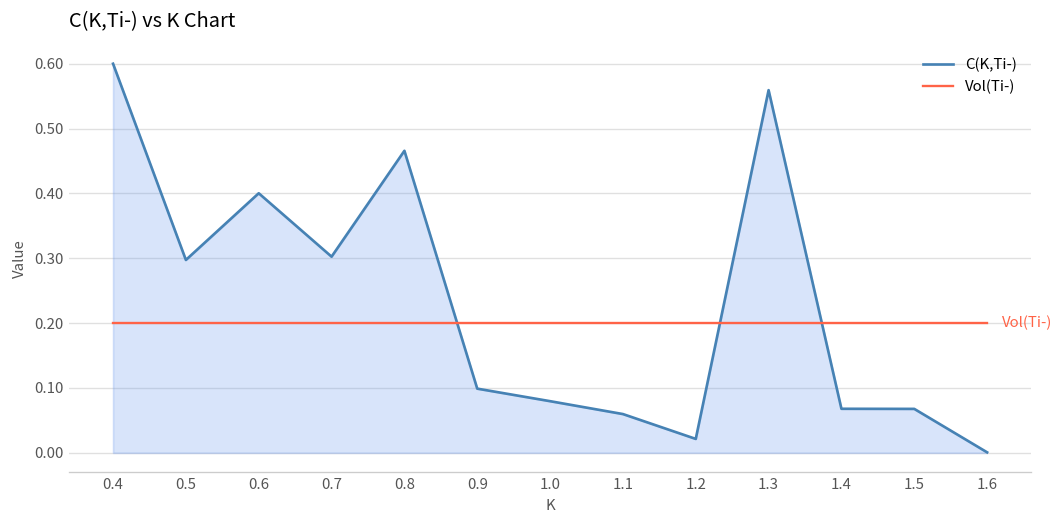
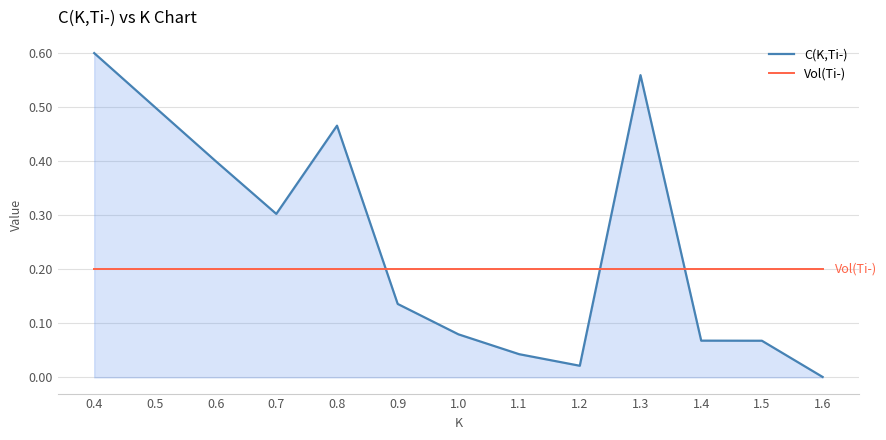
C(K,Ti-), 0.5: 0.30 -> 0.50
C(K,Ti-), 0.9: 0.10 -> 0.14
C(K,Ti-), 1.1: 0.06 -> 0.04
